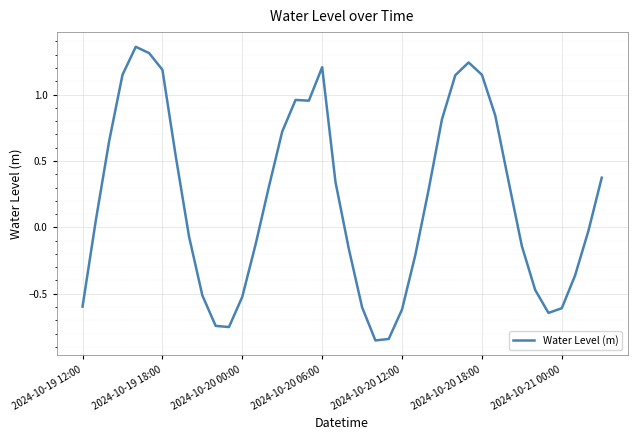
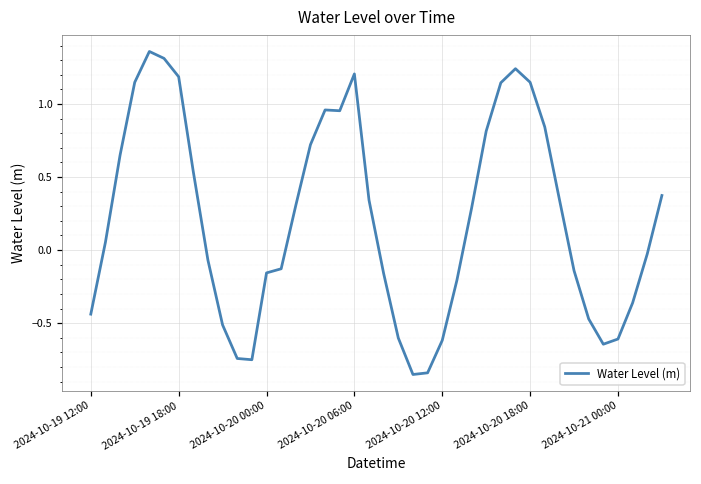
2024-10-19 12:00: -0.60 -> -0.44
2024-10-20 00:00: -0.52 -> -0.16
